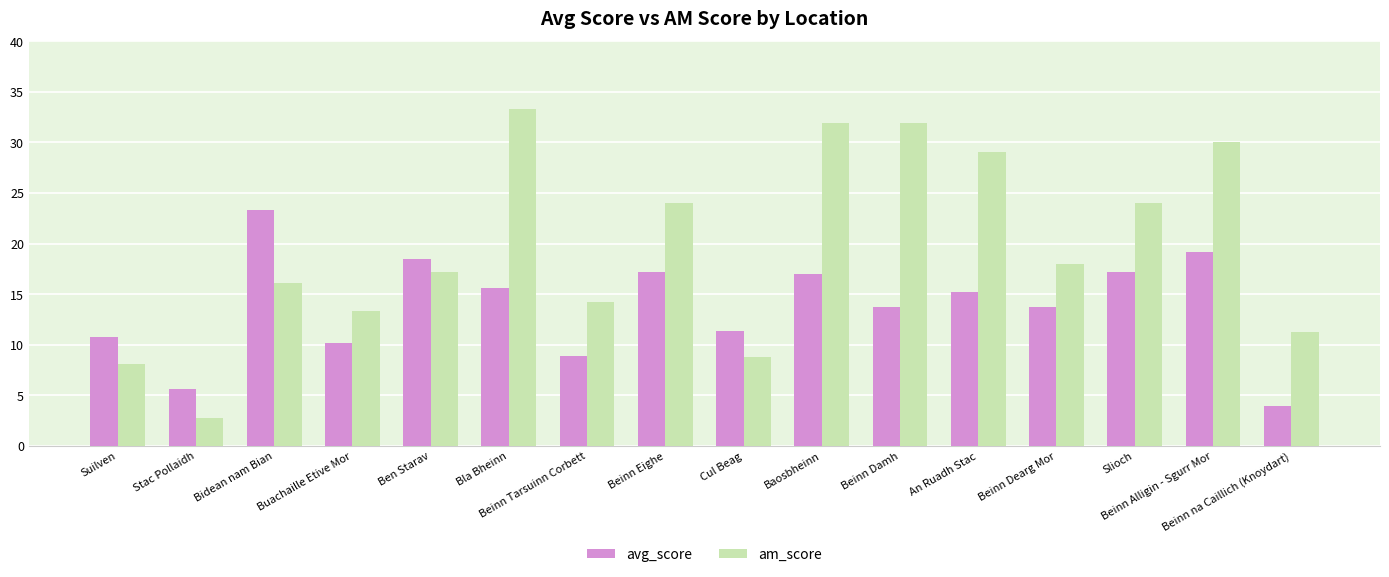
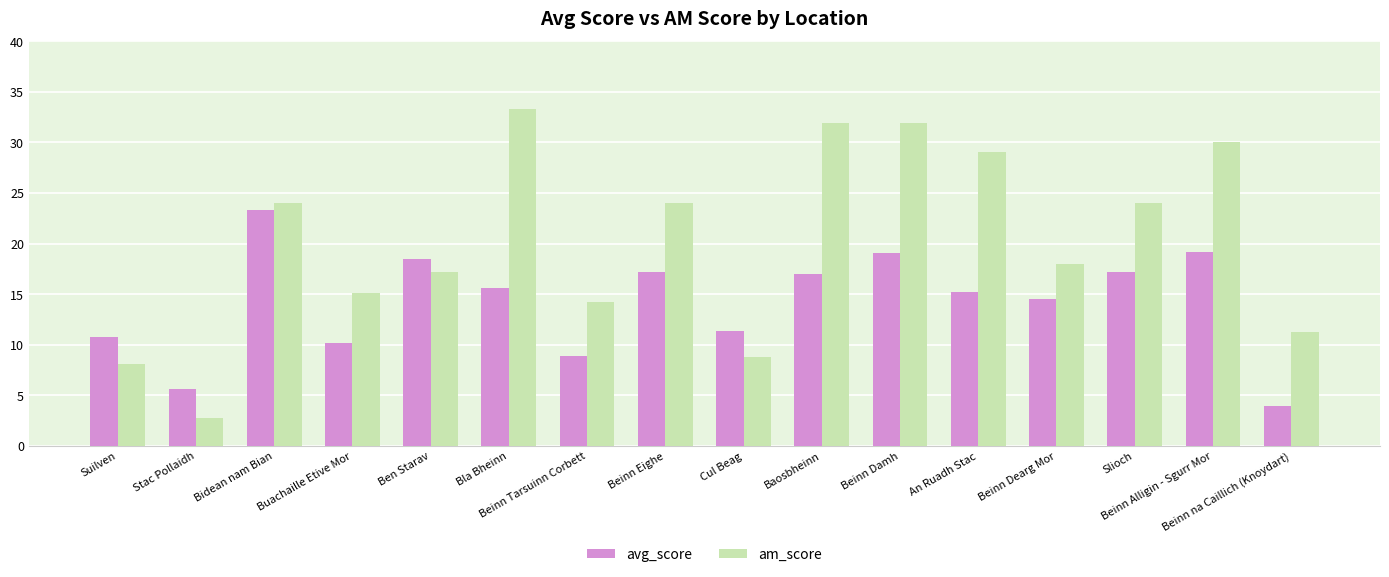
am_score, Bidean nam Bian: 16.1 -> 24.0
am_score, Buachaille Etive Mor: 13.3 -> 15.1
avg_score, Beinn Damh: 13.7 -> 19.1
avg_score, Beinn Dearg Mor: 13.7 -> 14.5
